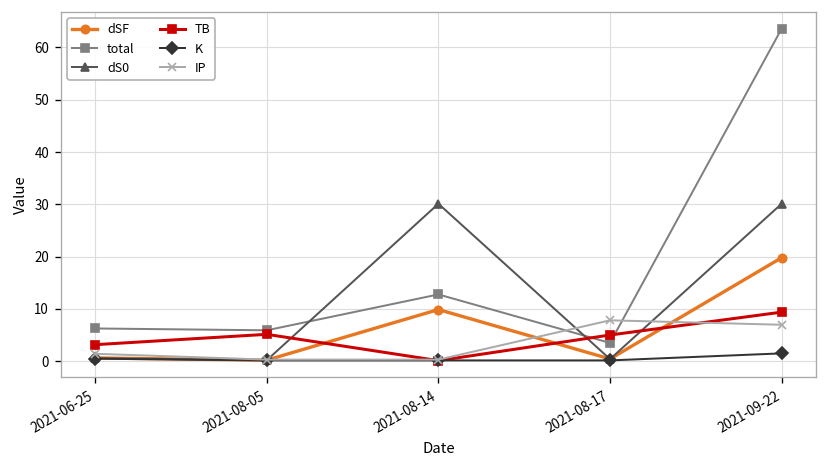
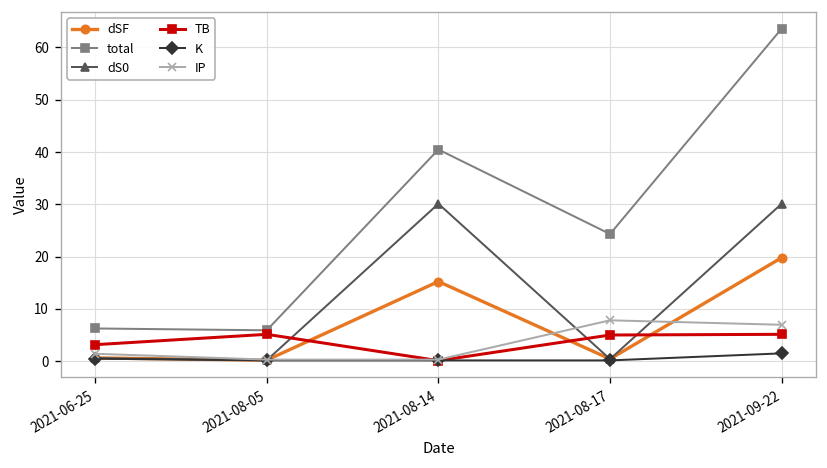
dSF, 2021-08-14: 10 -> 15
total, 2021-08-14: 13 -> 40
total, 2021-08-17: 3 -> 24
TB, 2021-09-22: 9 -> 5
